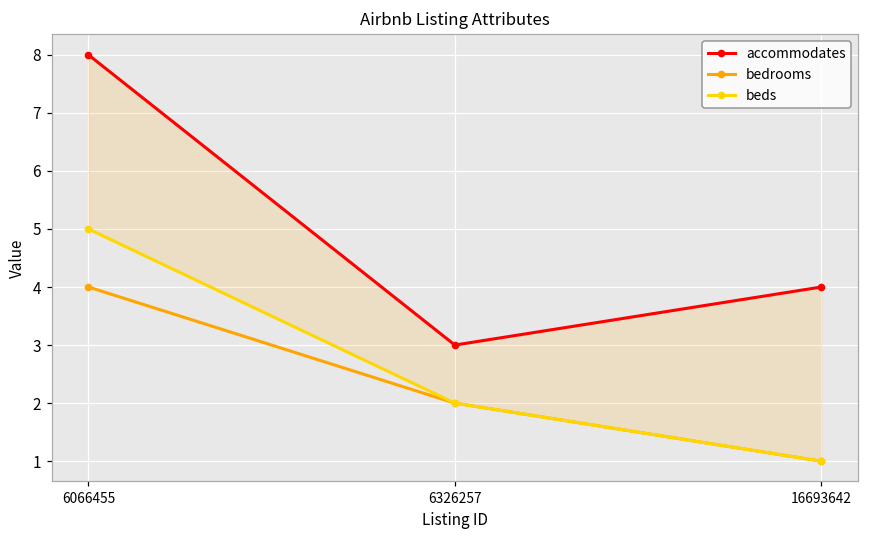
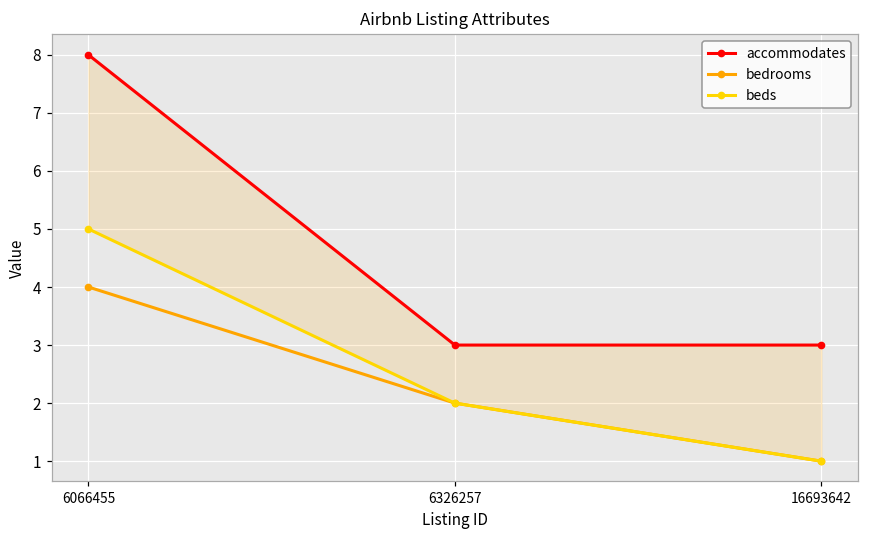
accommodates, 16693642: 4 -> 3
